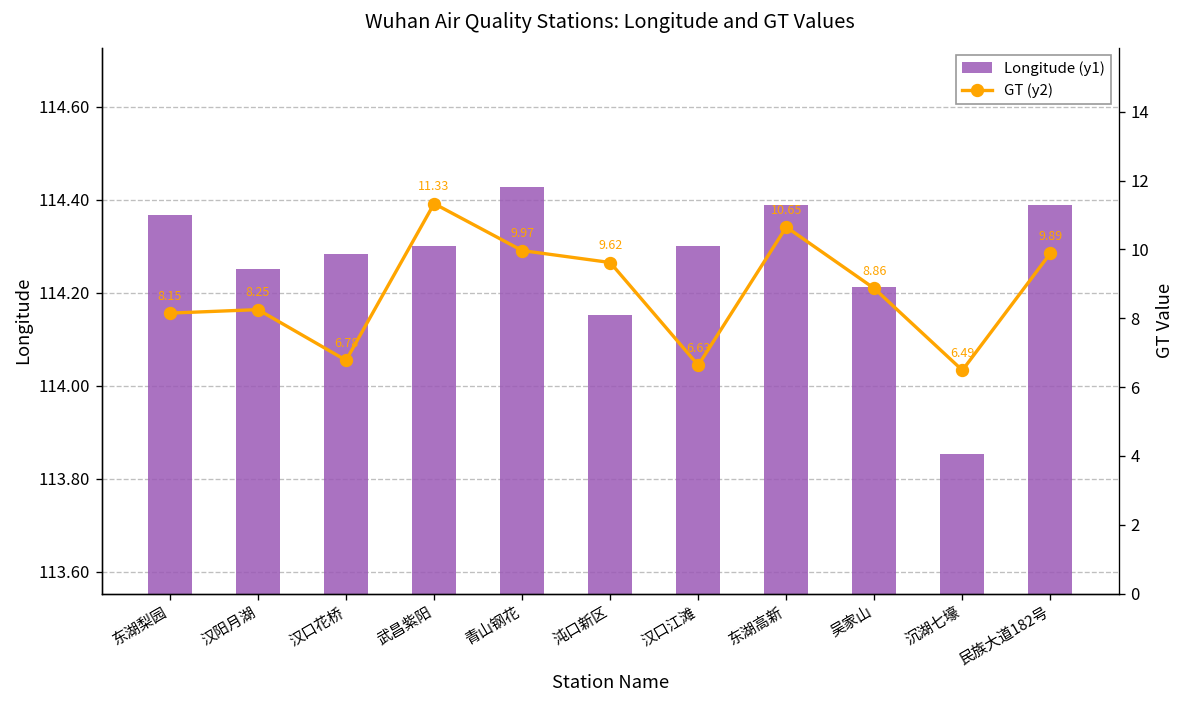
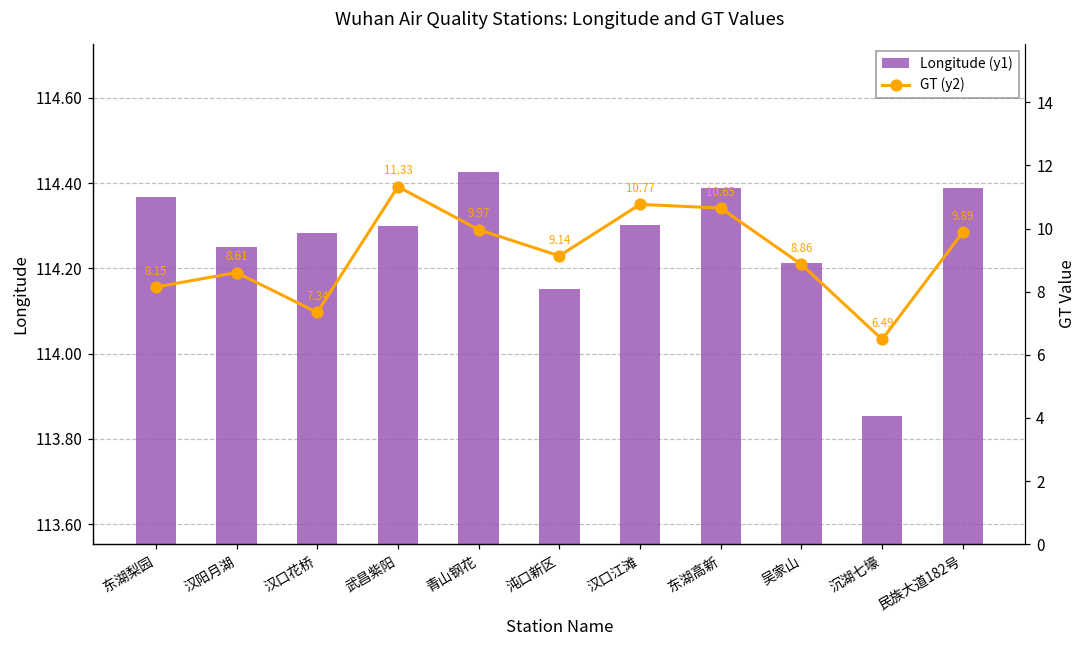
GT (y2), 汉阳月湖: 8.25 -> 8.61
GT (y2), 汉口花桥: 6.78 -> 7.34
GT (y2), 沌口新区: 9.62 -> 9.14
GT (y2), 汉口江滩: 6.63 -> 10.77
